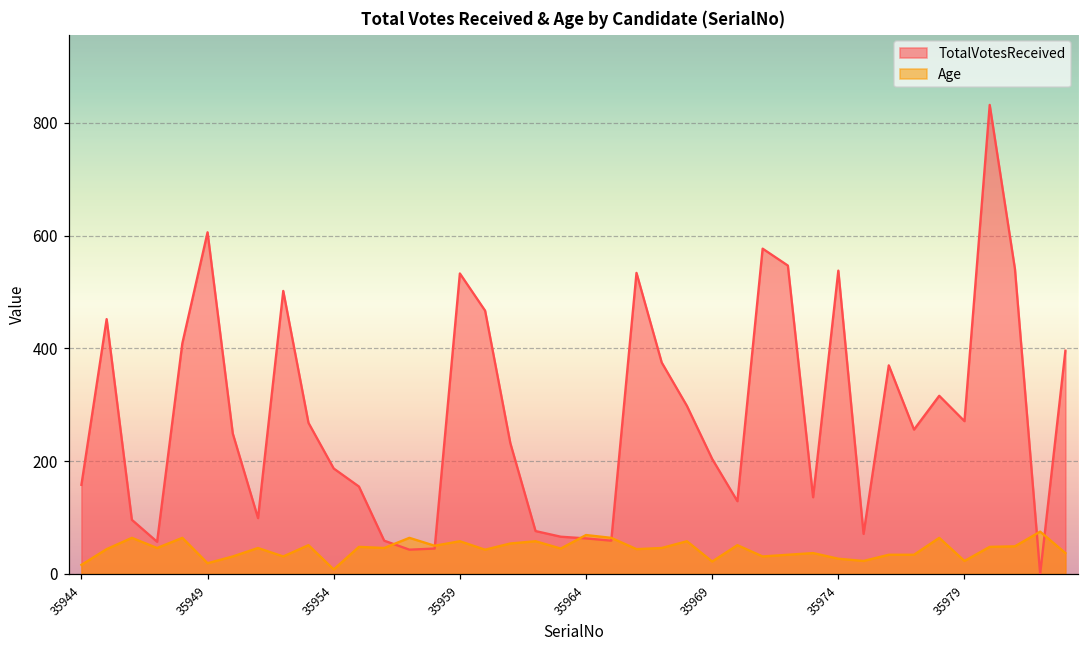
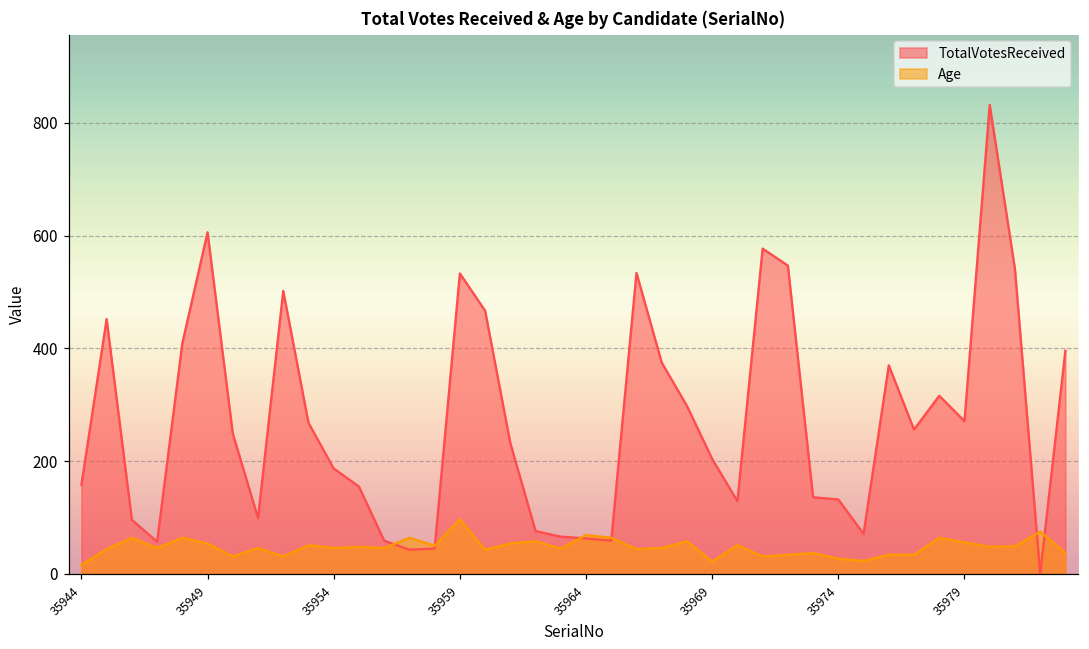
Age, 35949: 20 -> 50
Age, 35954: 10 -> 50
Age, 35959: 60 -> 100
TotalVotesReceived, 35974: 540 -> 130
Age, 35979: 20 -> 60
